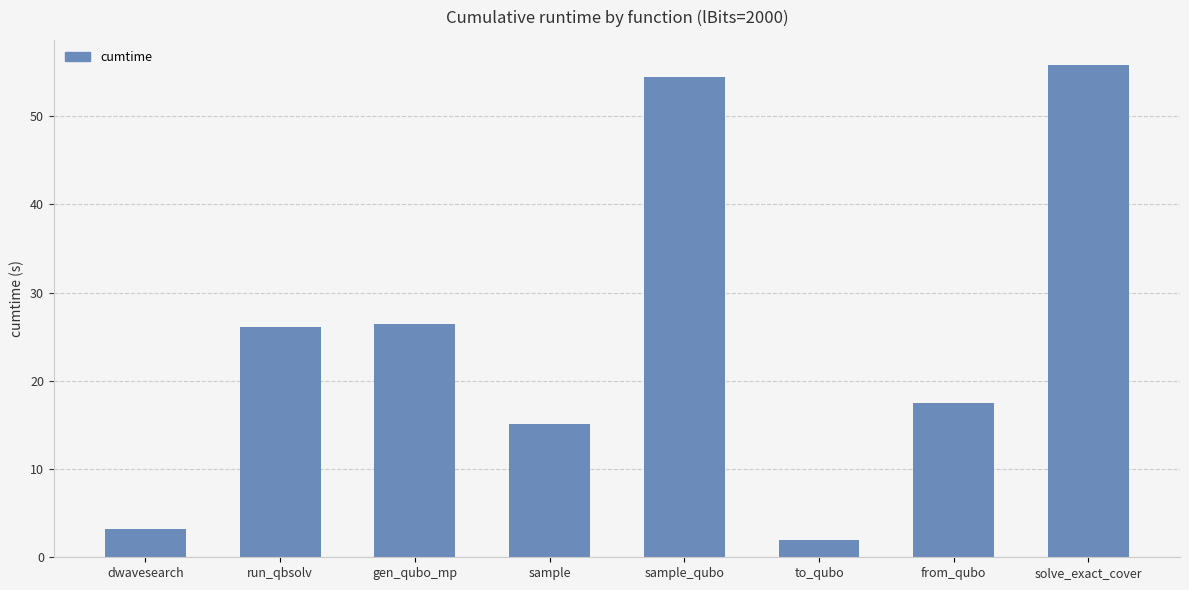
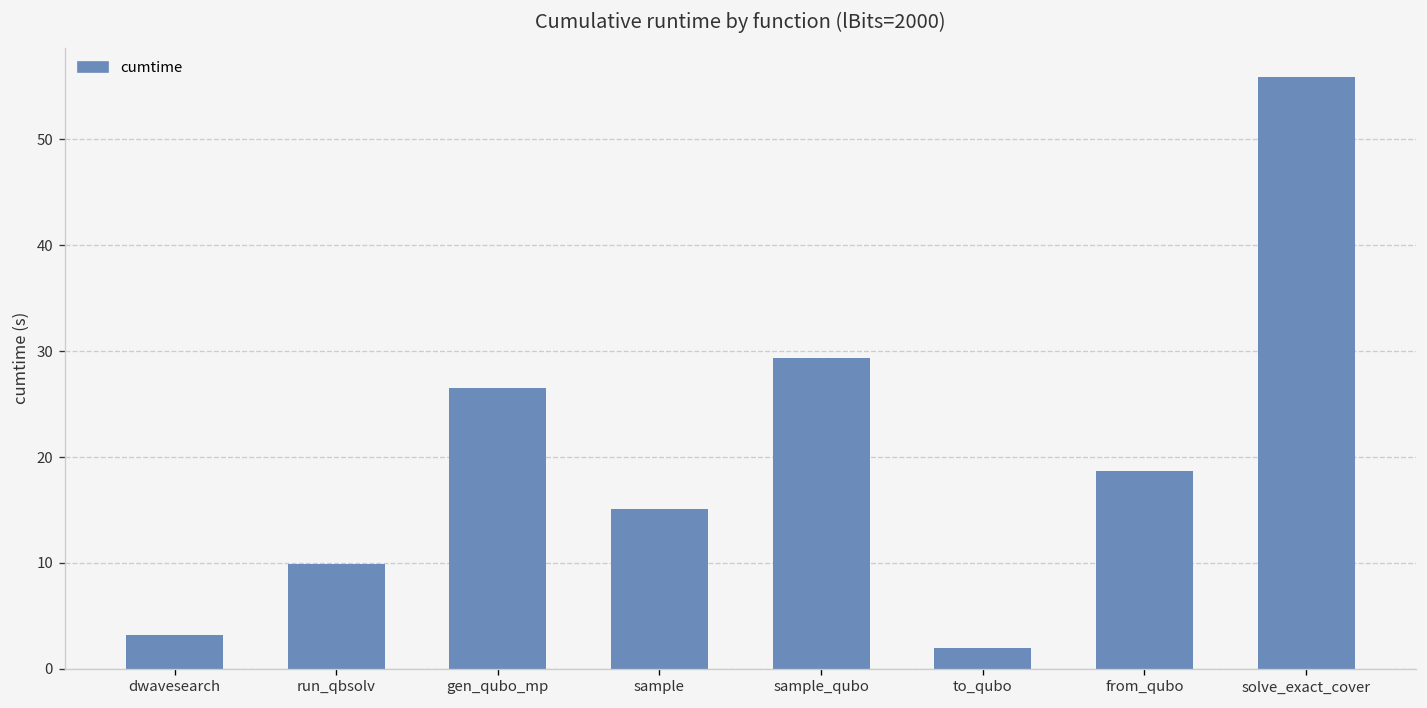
run_qbsolv: 26 -> 10
sample_qubo: 54 -> 29
from_qubo: 17 -> 19
